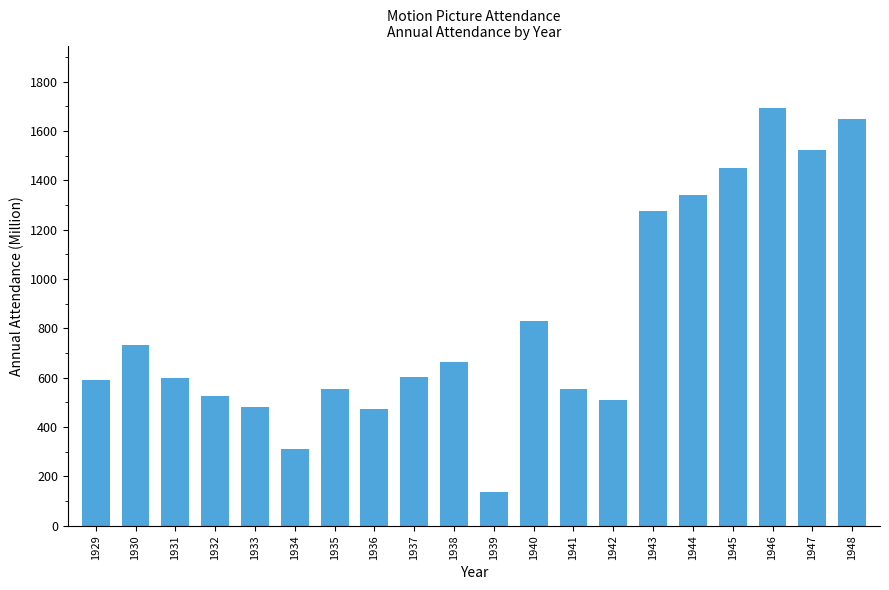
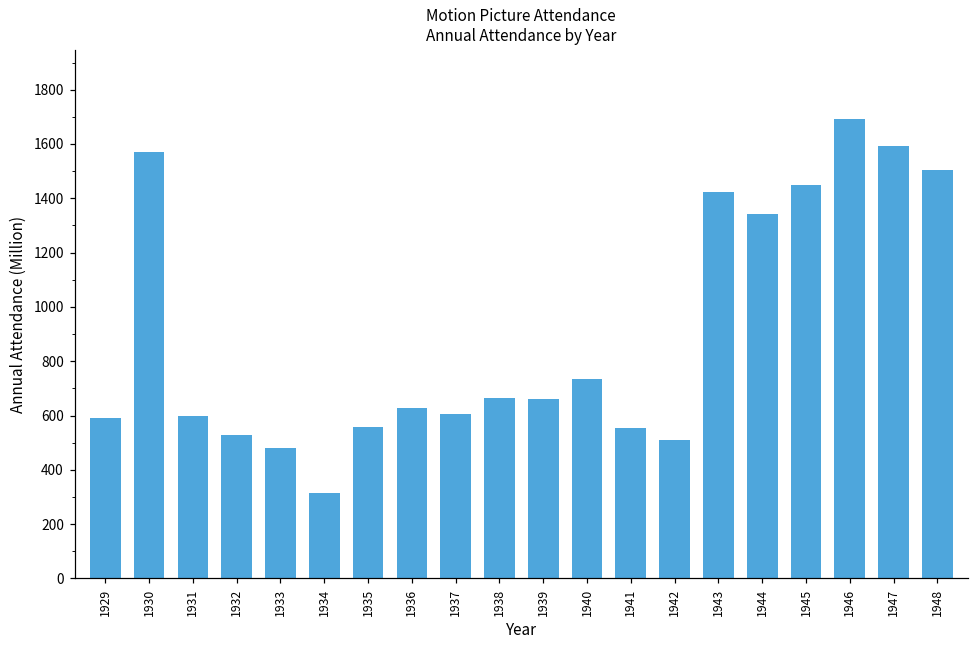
1930: 730 -> 1570
1936: 470 -> 630
1939: 140 -> 660
1940: 830 -> 740
1943: 1280 -> 1420
1947: 1520 -> 1590
1948: 1650 -> 1510
